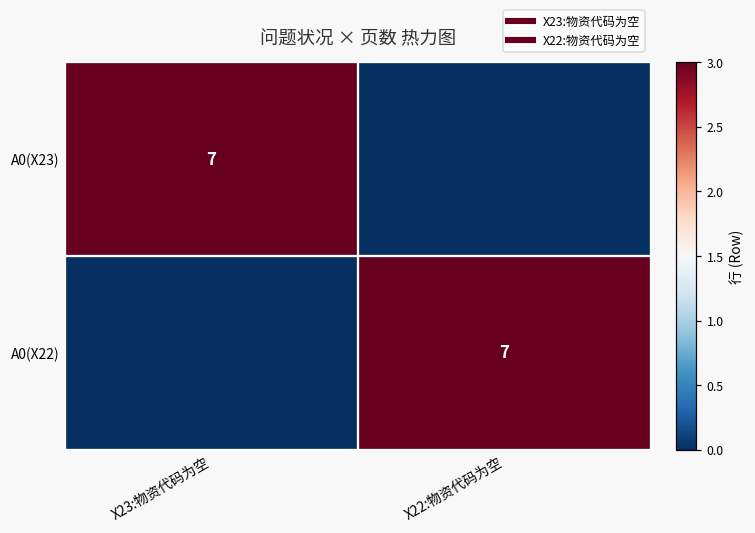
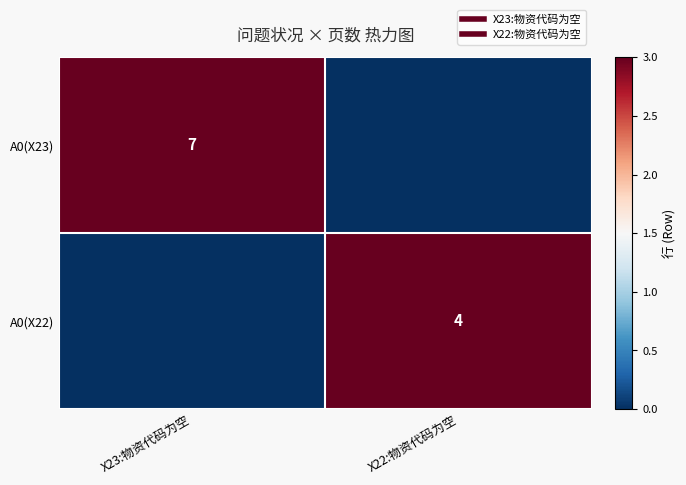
A0(X22), X22:物资代码为空: 7 -> 4
